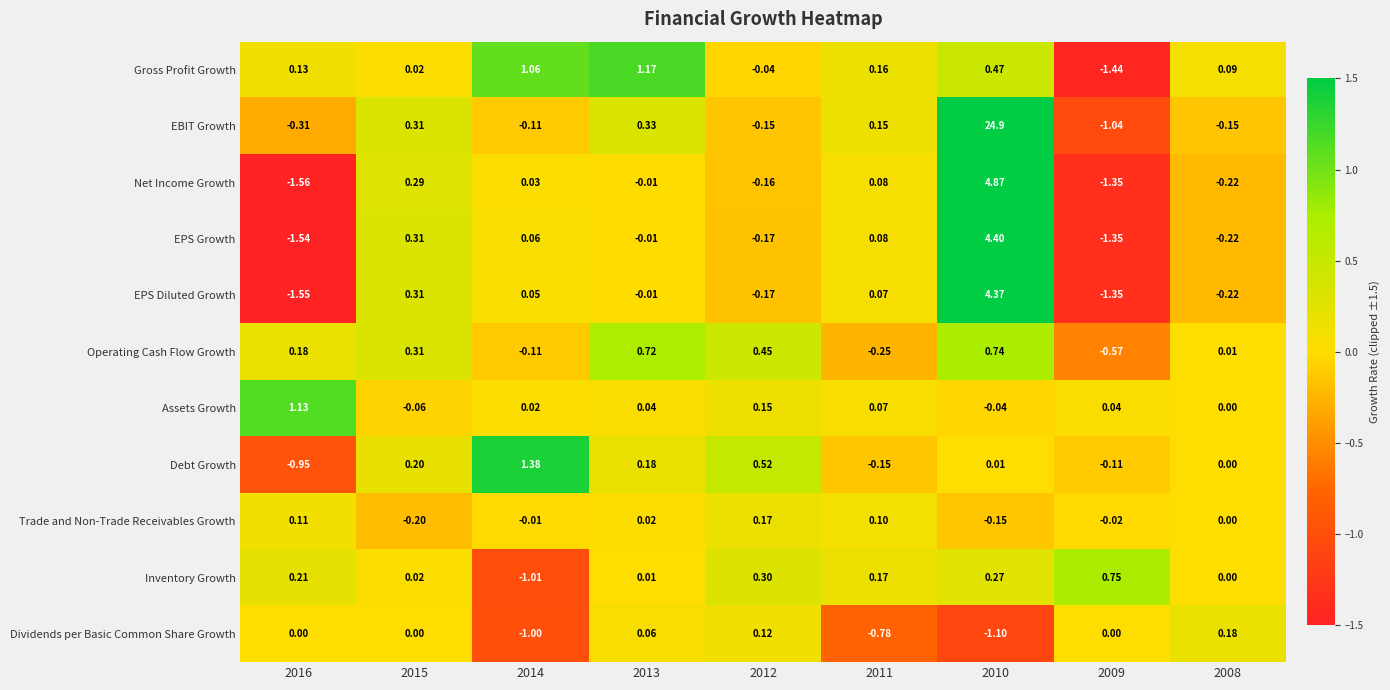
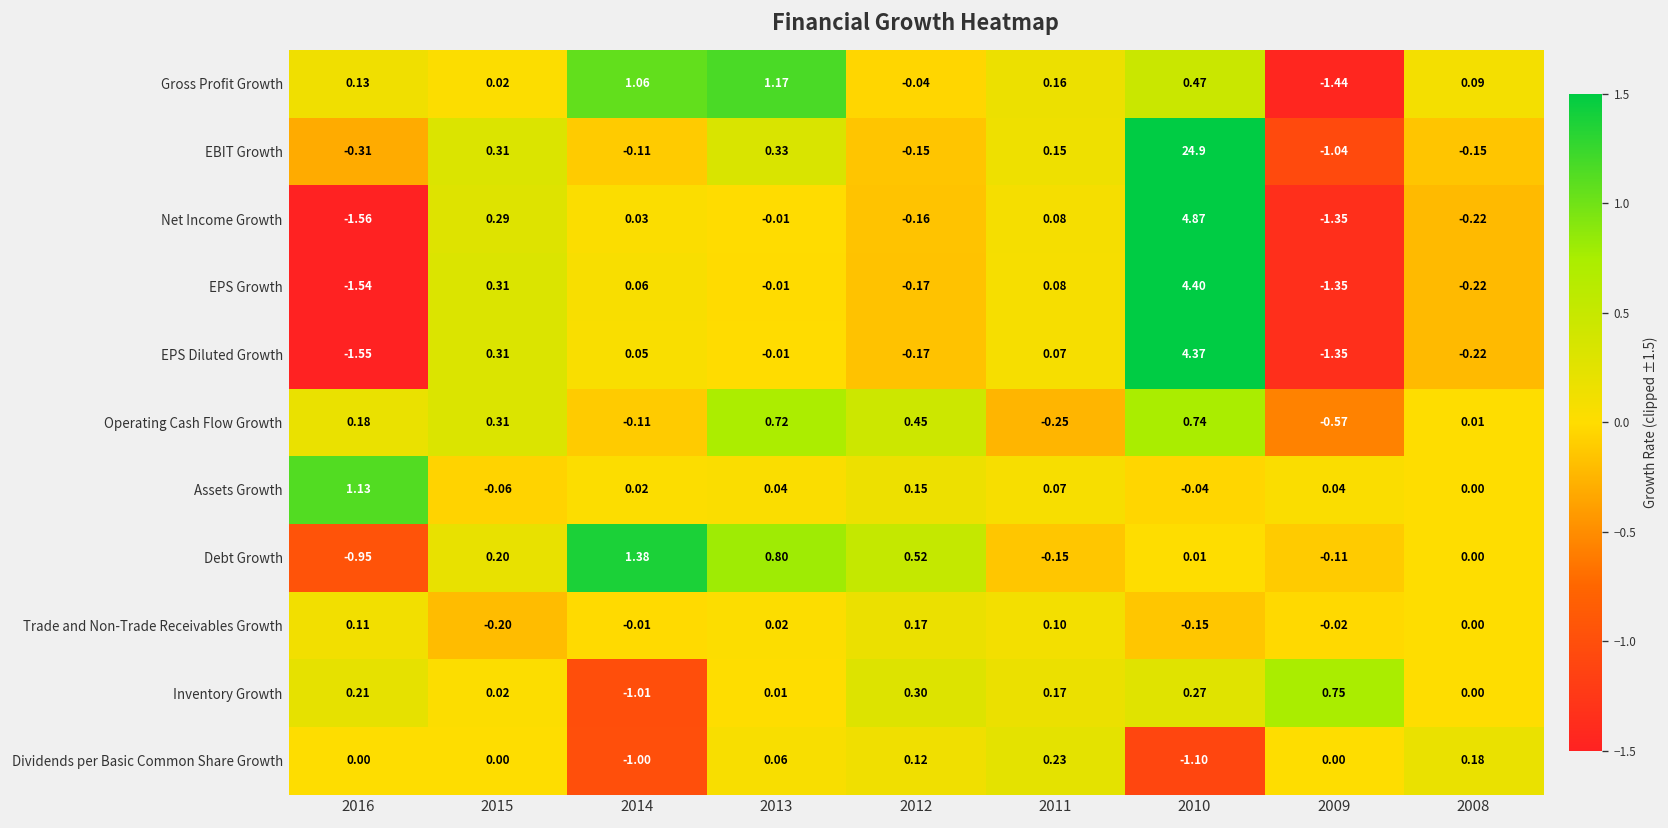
Debt Growth, 2013: 0.18 -> 0.80
Dividends per Basic Common Share Growth, 2011: -0.78 -> 0.23
